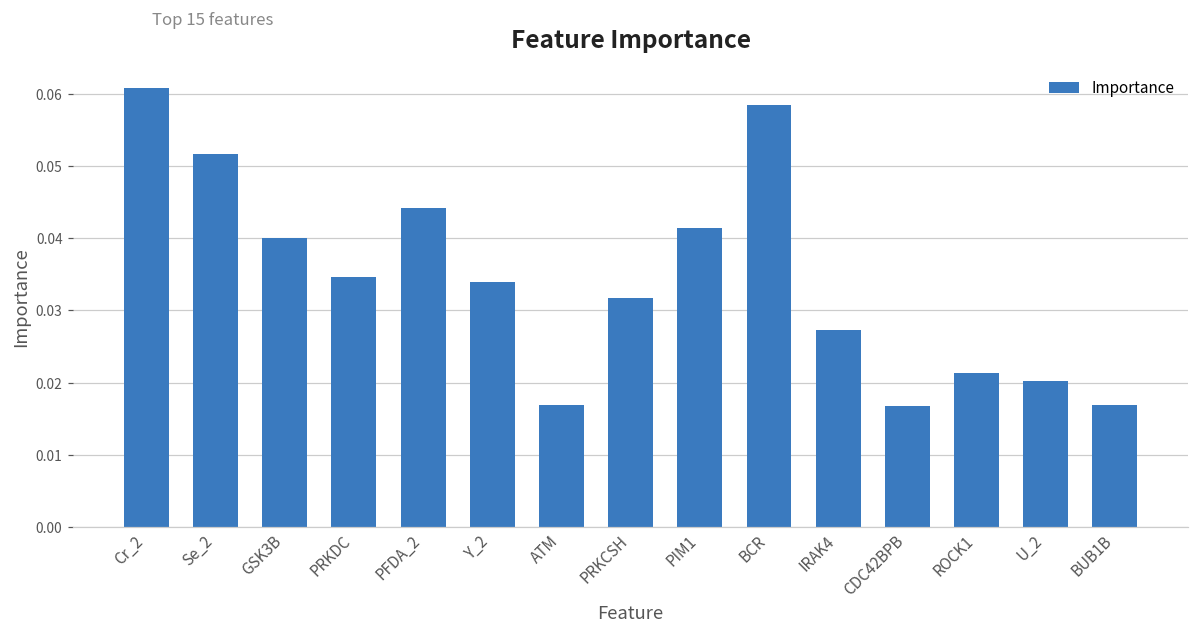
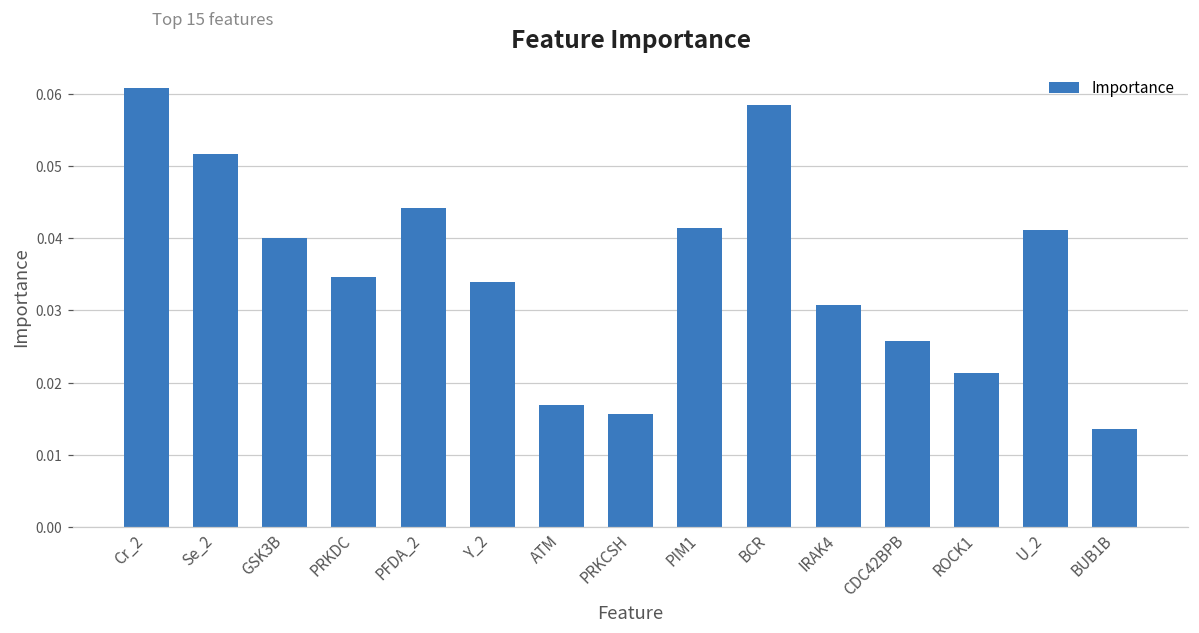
PRKCSH: 0.032 -> 0.016
IRAK4: 0.027 -> 0.031
CDC42BPB: 0.017 -> 0.026
U_2: 0.020 -> 0.041
BUB1B: 0.017 -> 0.014
